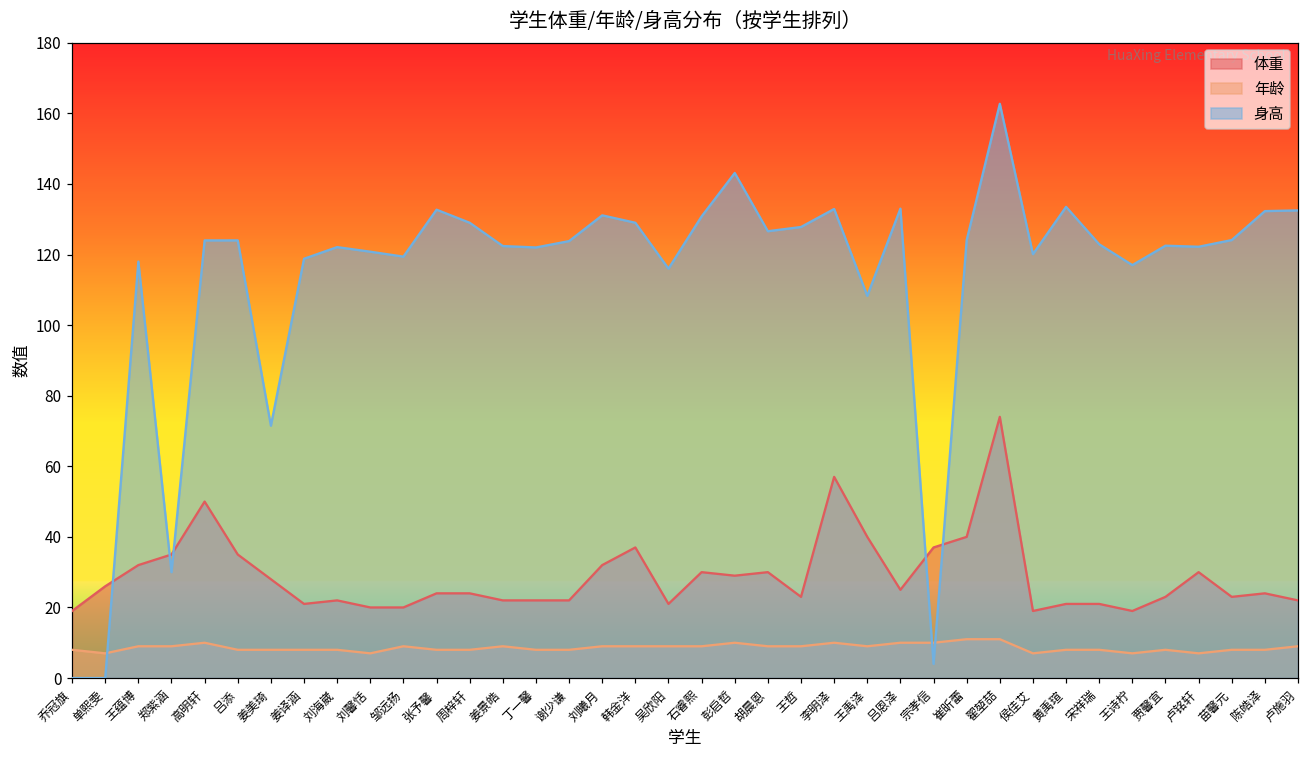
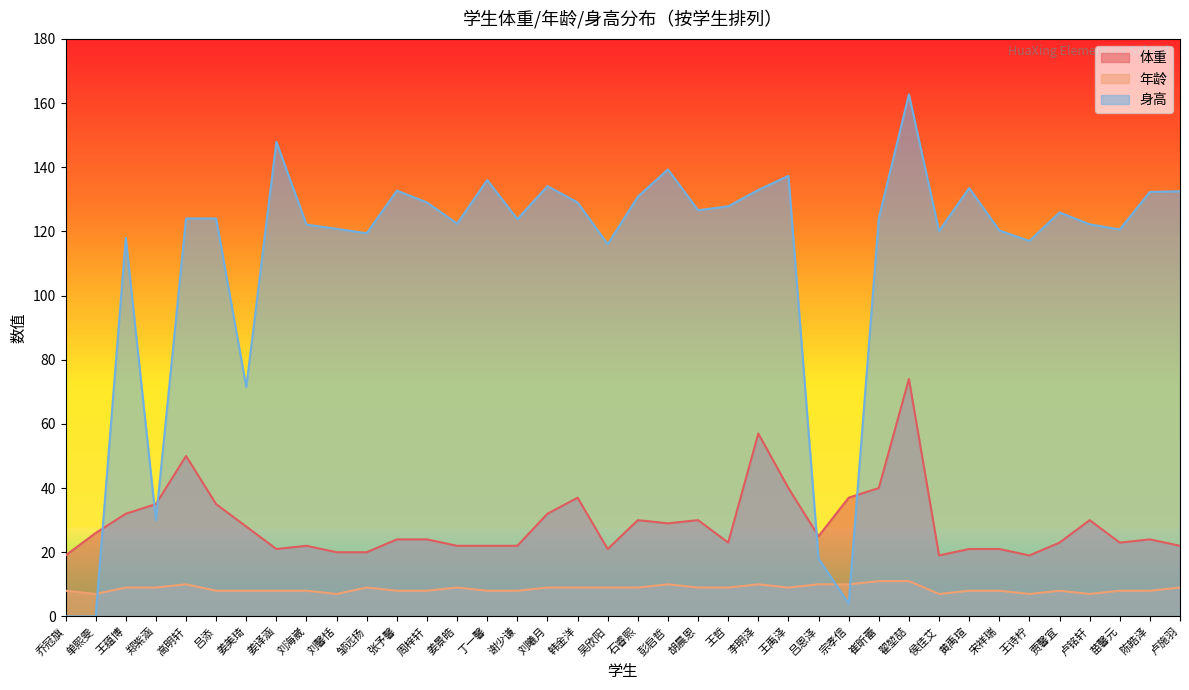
身高, 姜译涵: 119 -> 148
身高, 丁一馨: 122 -> 136
身高, 刘曦月: 131 -> 134
身高, 彭启哲: 143 -> 139
身高, 王禹泽: 108 -> 137
身高, 吕恩泽: 133 -> 18
身高, 宋祥瑞: 123 -> 120
身高, 贾馨宜: 123 -> 126
身高, 苗馨元: 124 -> 121
